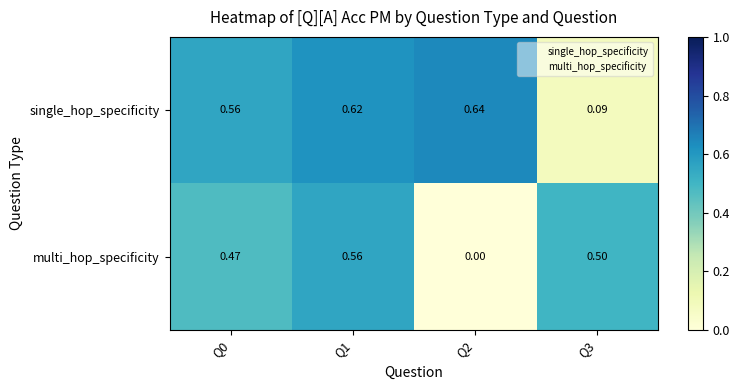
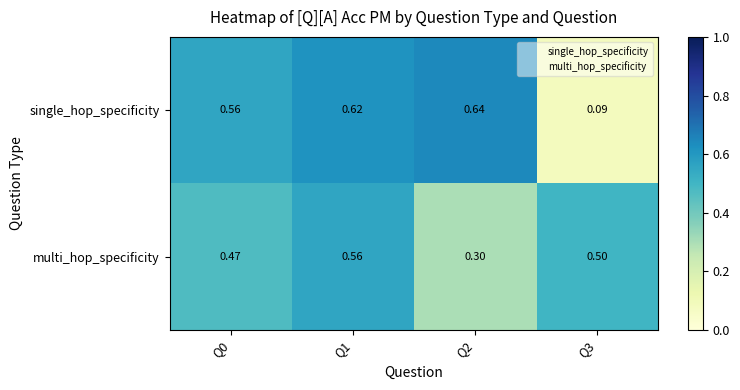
multi_hop_specificity, Q2: 0.00 -> 0.30
